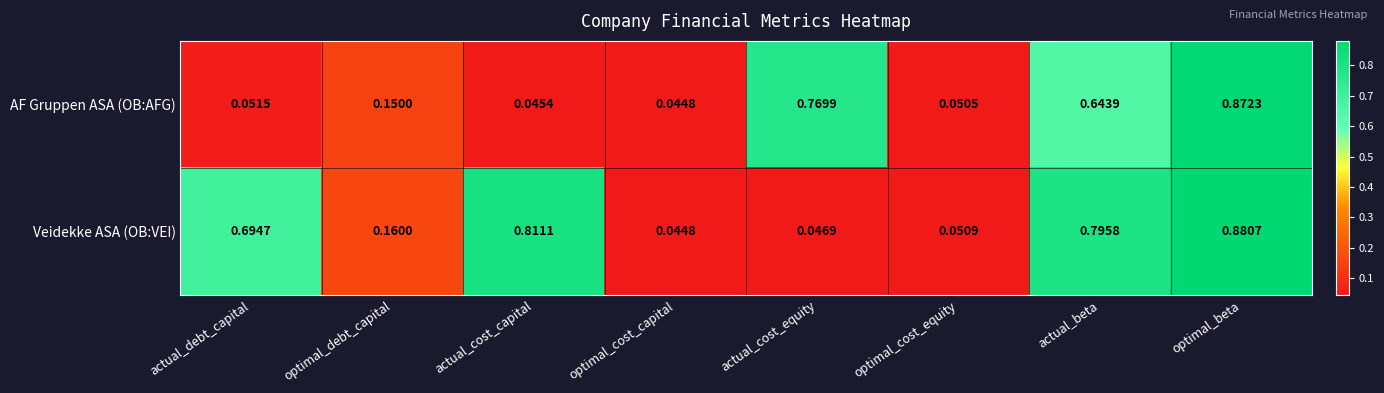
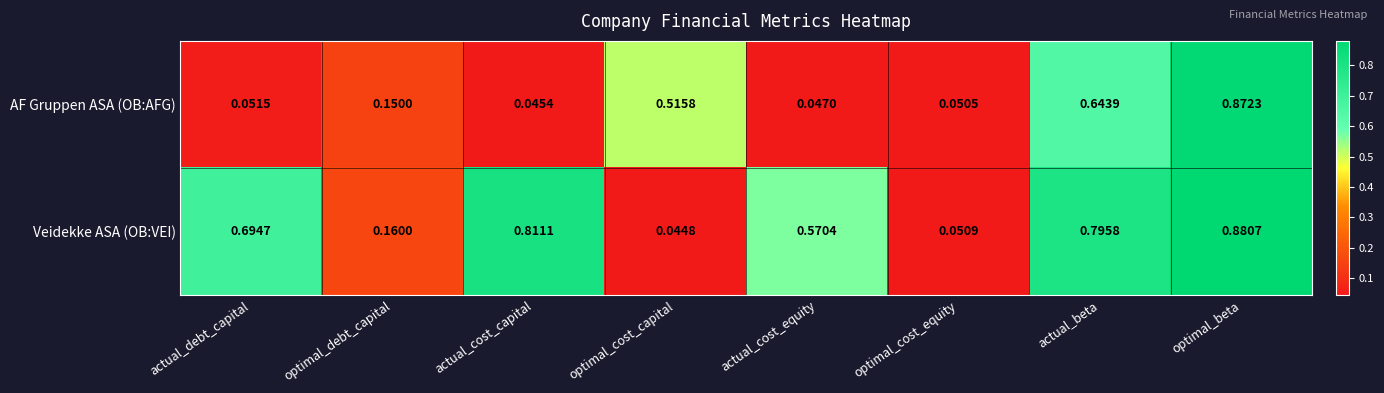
AF Gruppen ASA (OB:AFG), optimal_cost_capital: 0.0448 -> 0.5158
AF Gruppen ASA (OB:AFG), actual_cost_equity: 0.7699 -> 0.0470
Veidekke ASA (OB:VEI), actual_cost_equity: 0.0469 -> 0.5704
